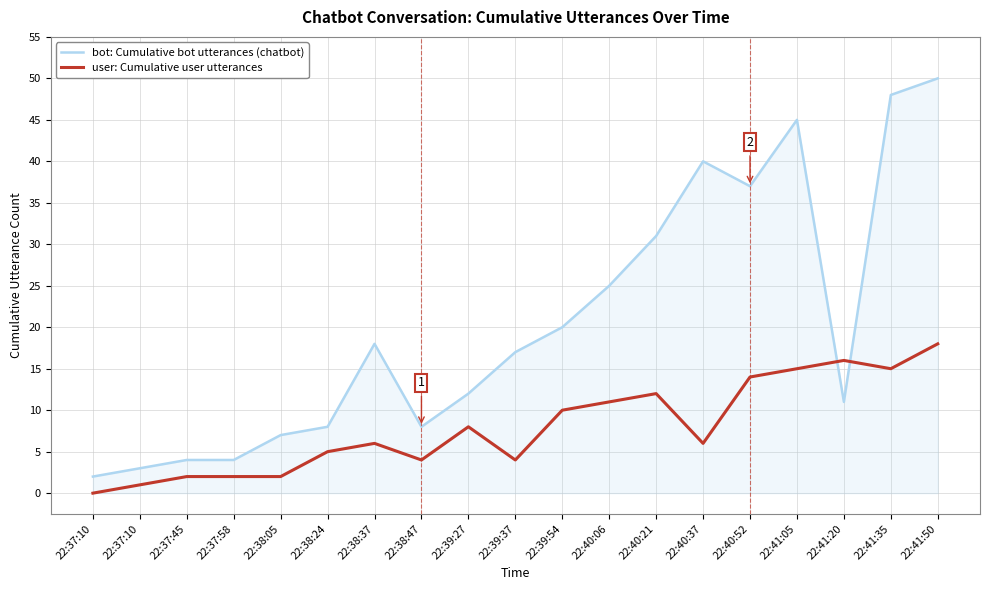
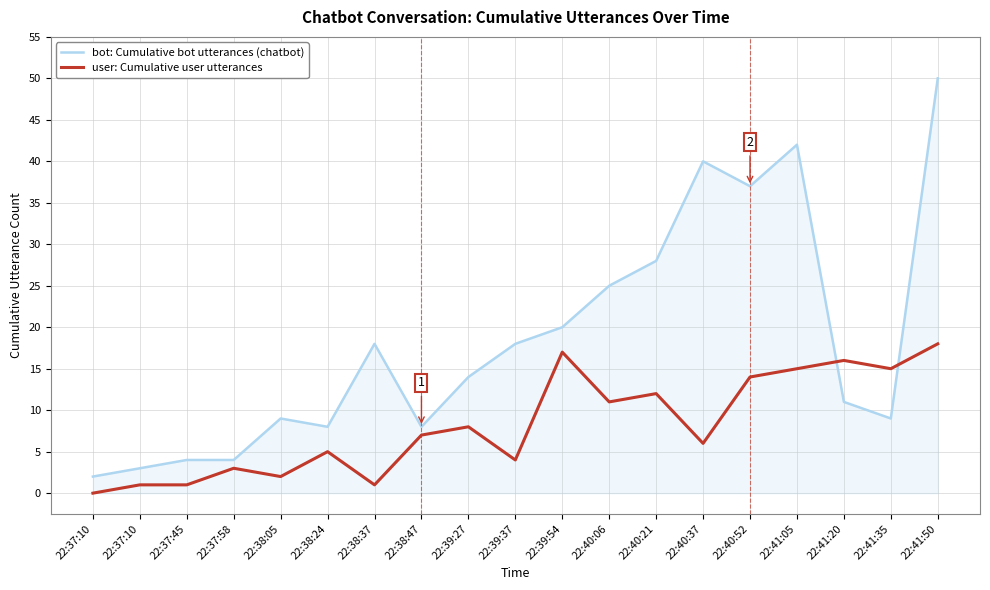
user: Cumulative user utterances, 22:37:45: 2 -> 1
user: Cumulative user utterances, 22:37:58: 2 -> 3
bot: Cumulative bot utterances (chatbot), 22:38:05: 7 -> 9
user: Cumulative user utterances, 22:38:37: 6 -> 1
user: Cumulative user utterances, 22:38:47: 4 -> 7
bot: Cumulative bot utterances (chatbot), 22:39:27: 12 -> 14
bot: Cumulative bot utterances (chatbot), 22:39:37: 17 -> 18
user: Cumulative user utterances, 22:39:54: 10 -> 17
bot: Cumulative bot utterances (chatbot), 22:40:21: 31 -> 28
bot: Cumulative bot utterances (chatbot), 22:41:05: 45 -> 42
bot: Cumulative bot utterances (chatbot), 22:41:35: 48 -> 9
